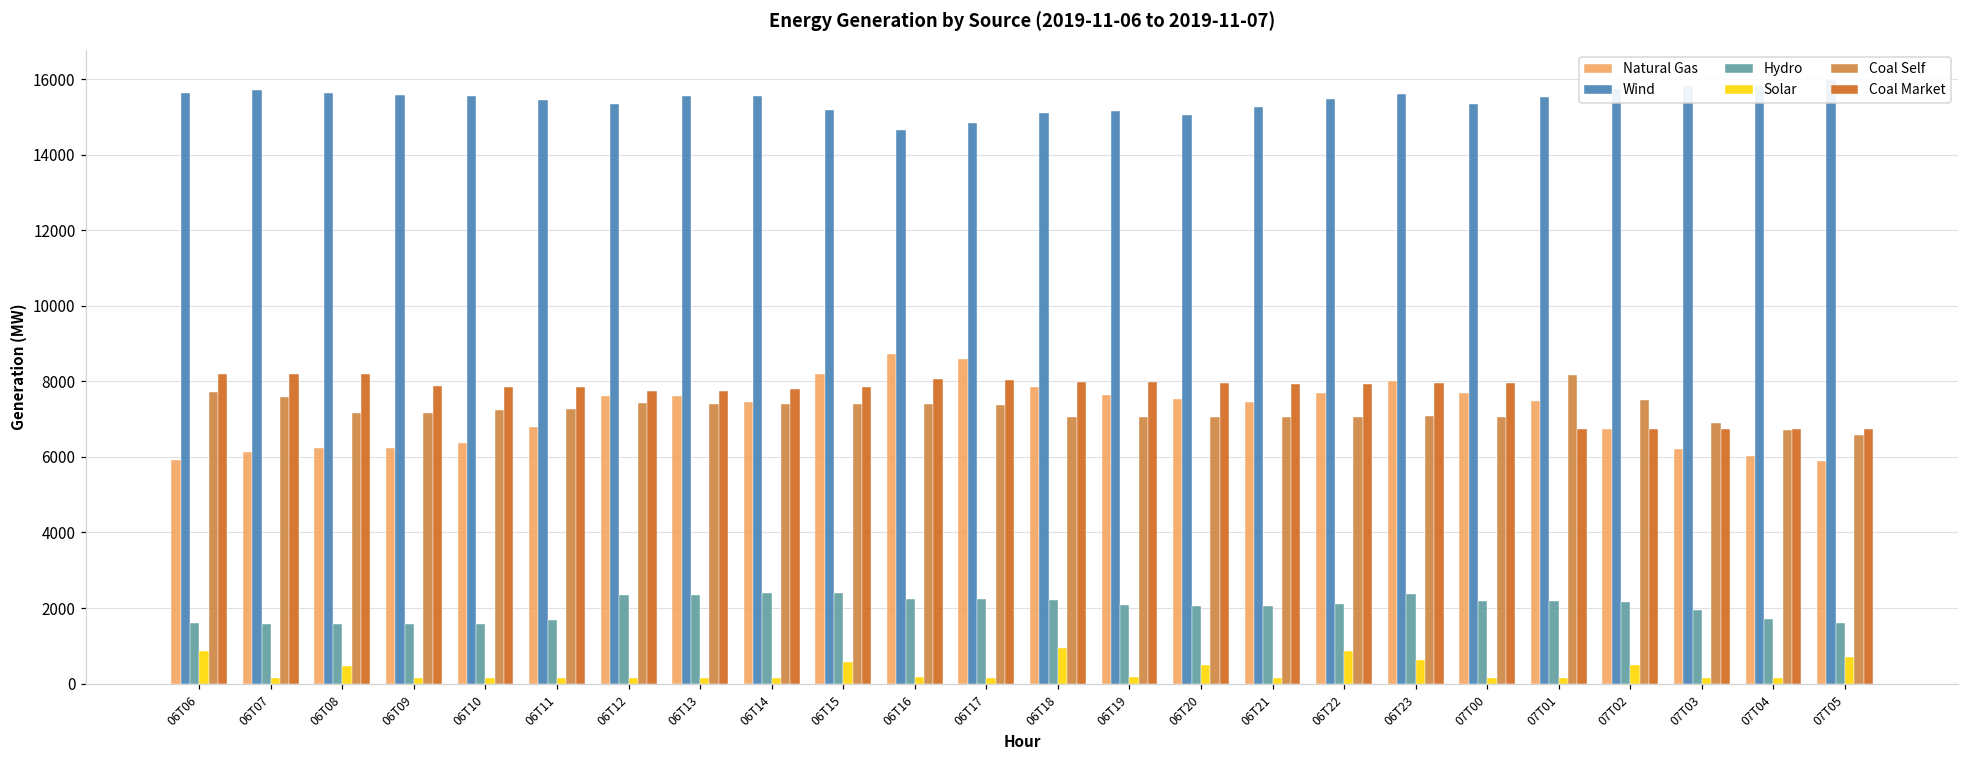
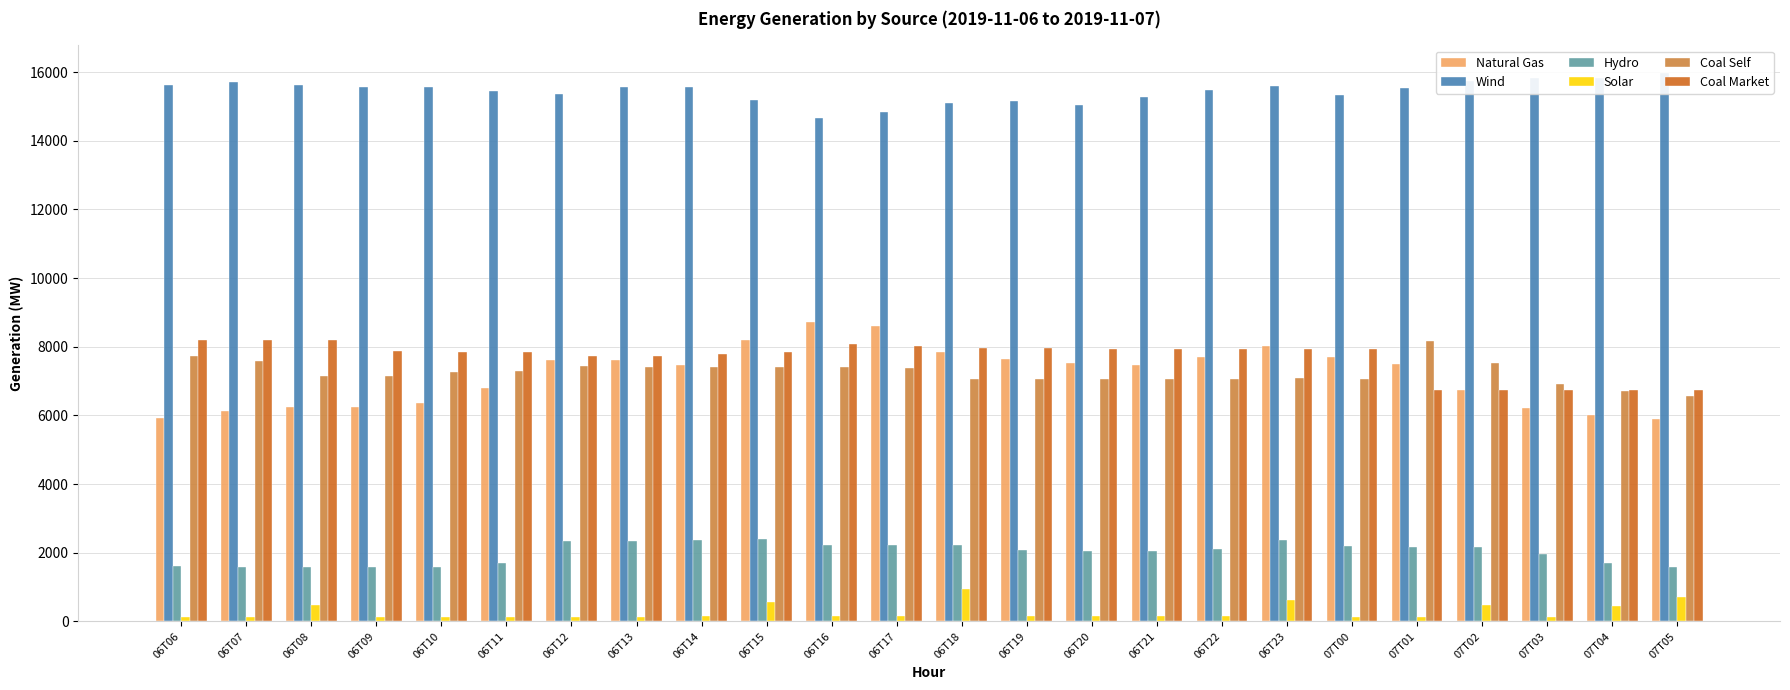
Solar, 06T06: 800 -> 100
Solar, 06T20: 500 -> 200
Solar, 06T22: 900 -> 200
Solar, 07T04: 100 -> 400
